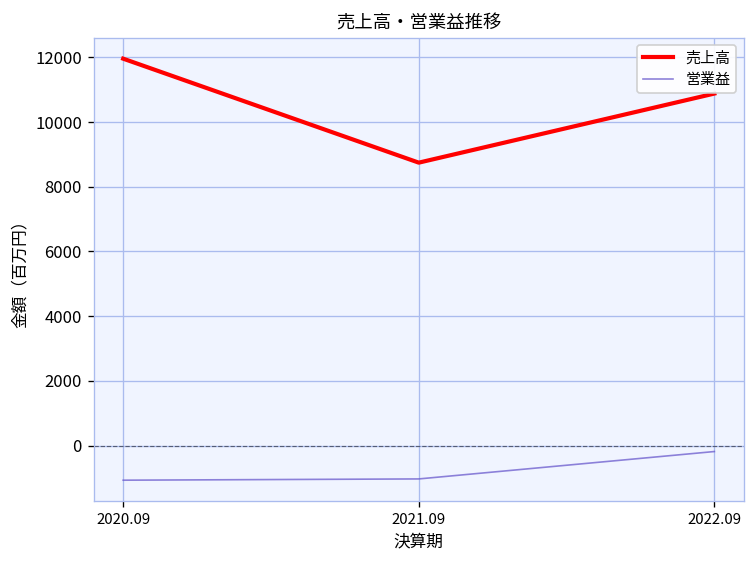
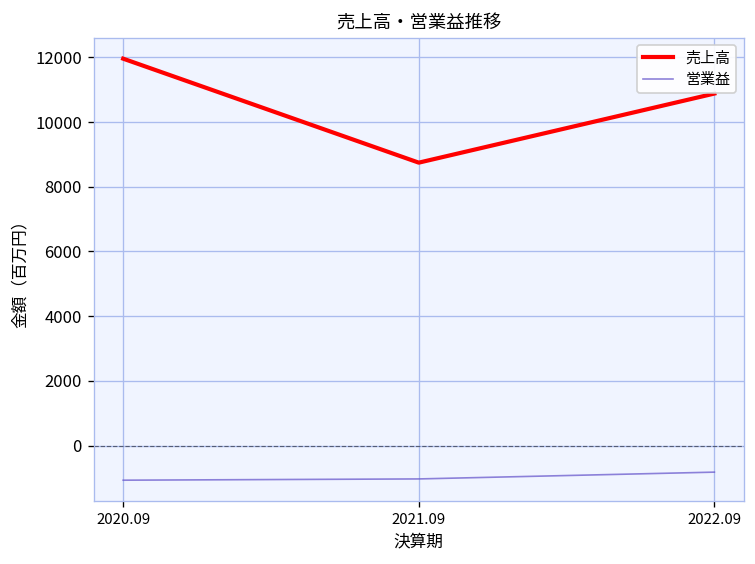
営業益, 2022.09: -200 -> -800
